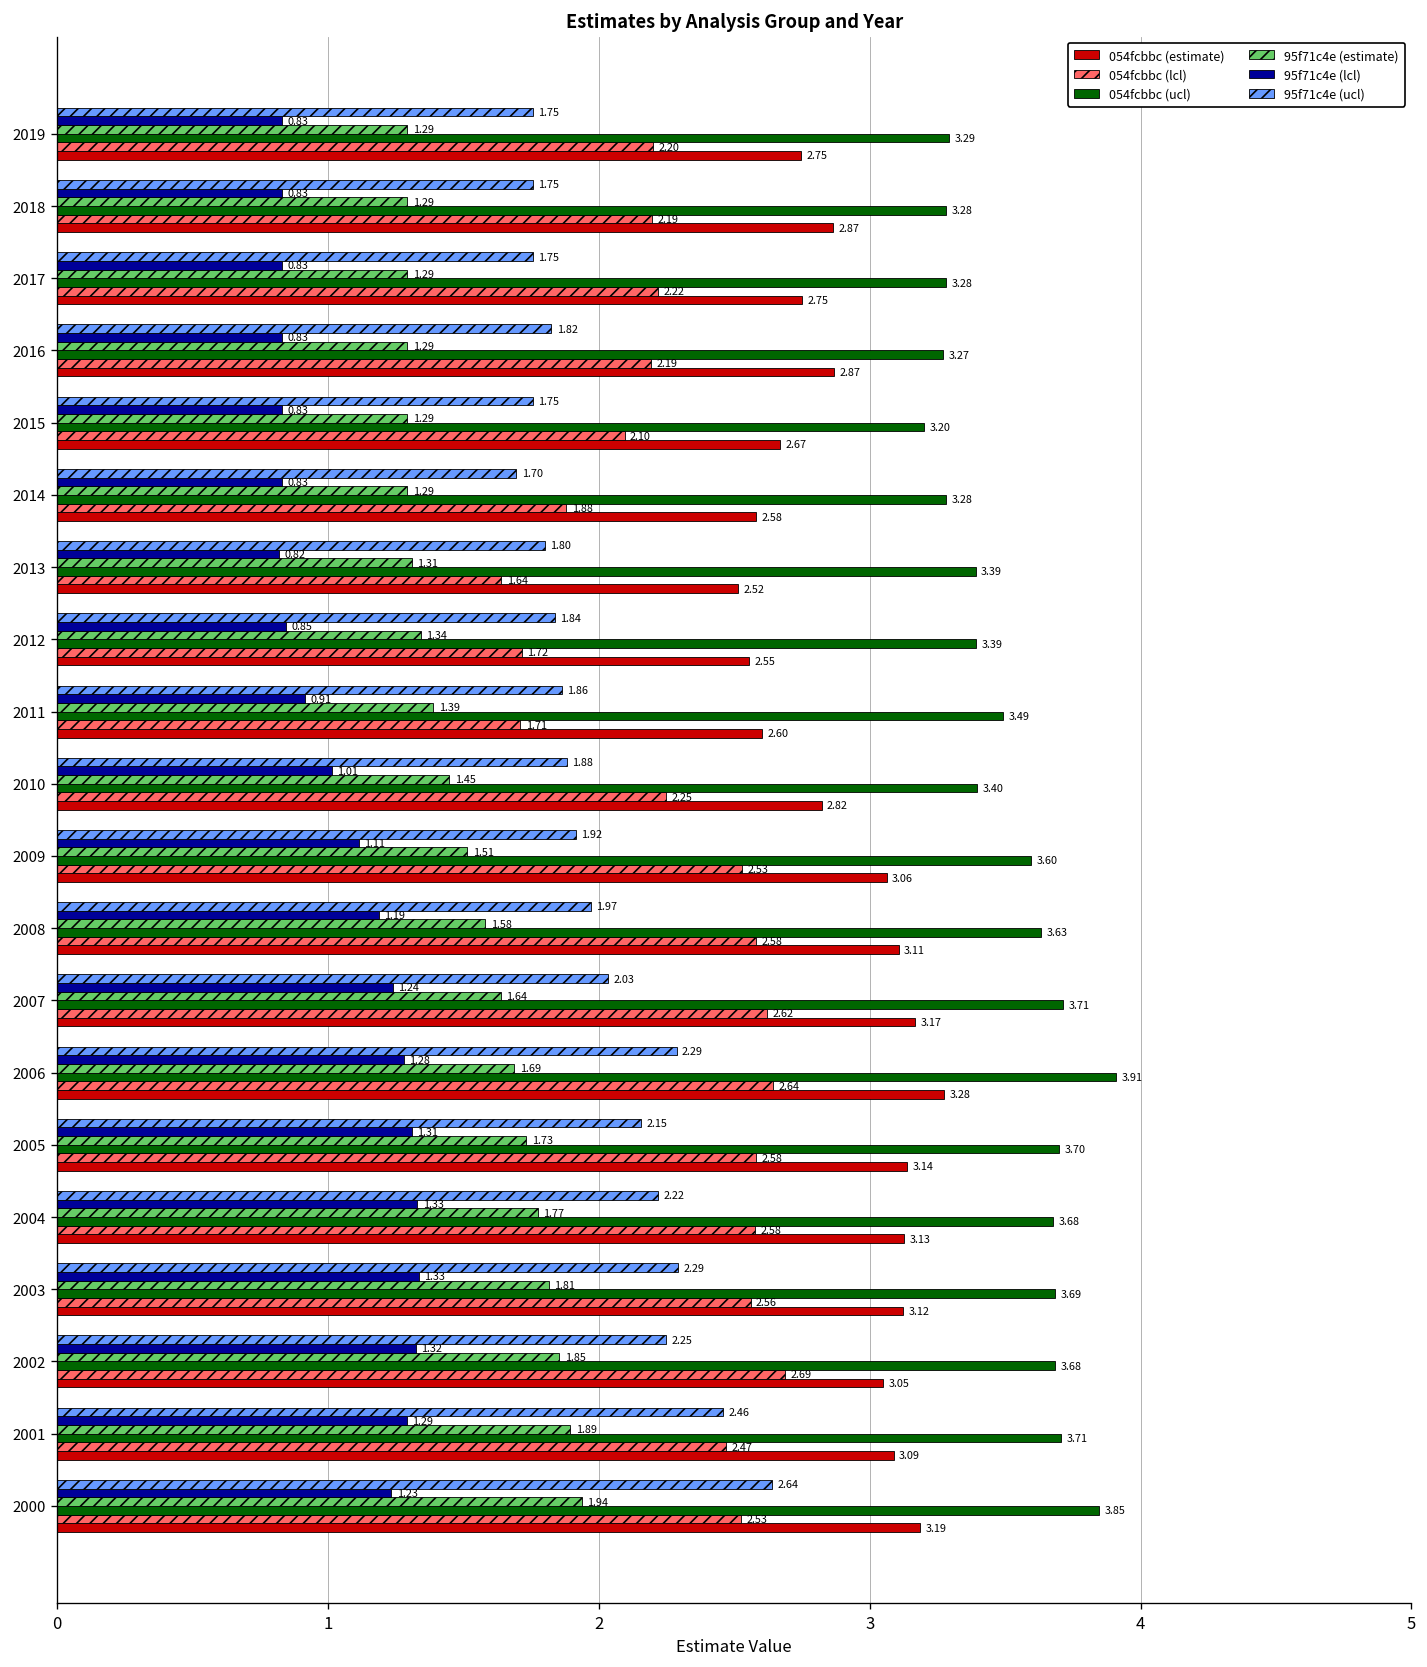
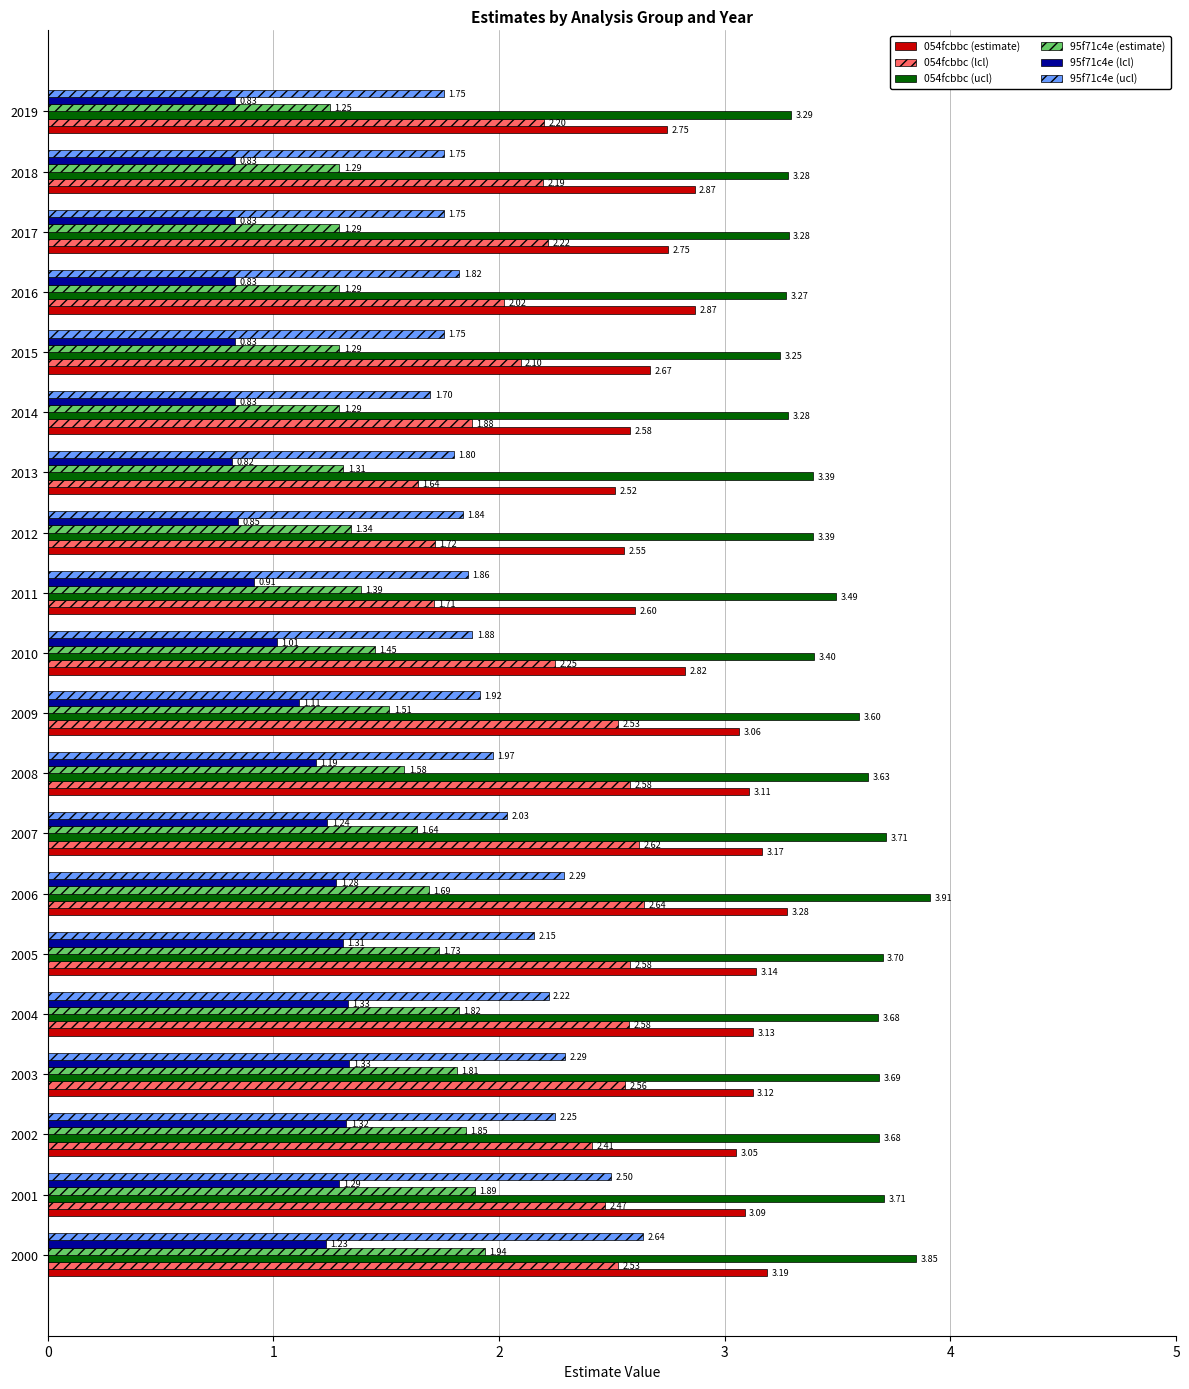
95f71c4e (estimate), 2019: 1.29 -> 1.25
054fcbbc (lcl), 2016: 2.19 -> 2.02
054fcbbc (ucl), 2015: 3.20 -> 3.25
95f71c4e (estimate), 2004: 1.77 -> 1.82
054fcbbc (lcl), 2002: 2.69 -> 2.41
95f71c4e (ucl), 2001: 2.46 -> 2.50
